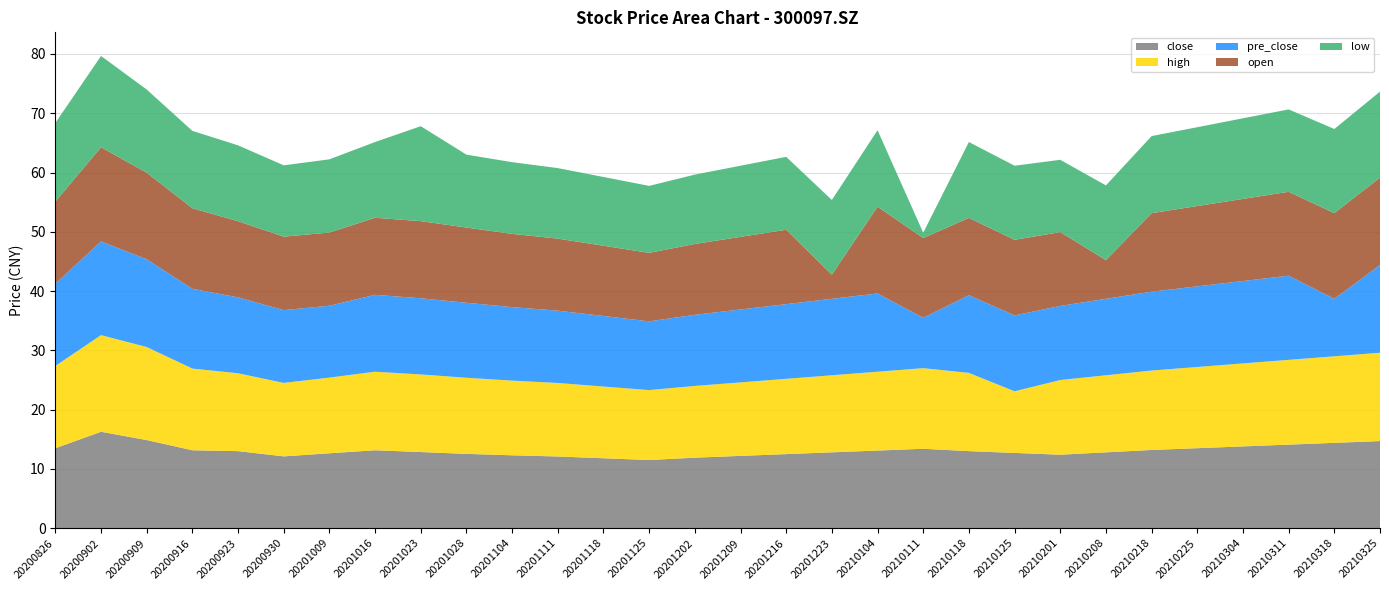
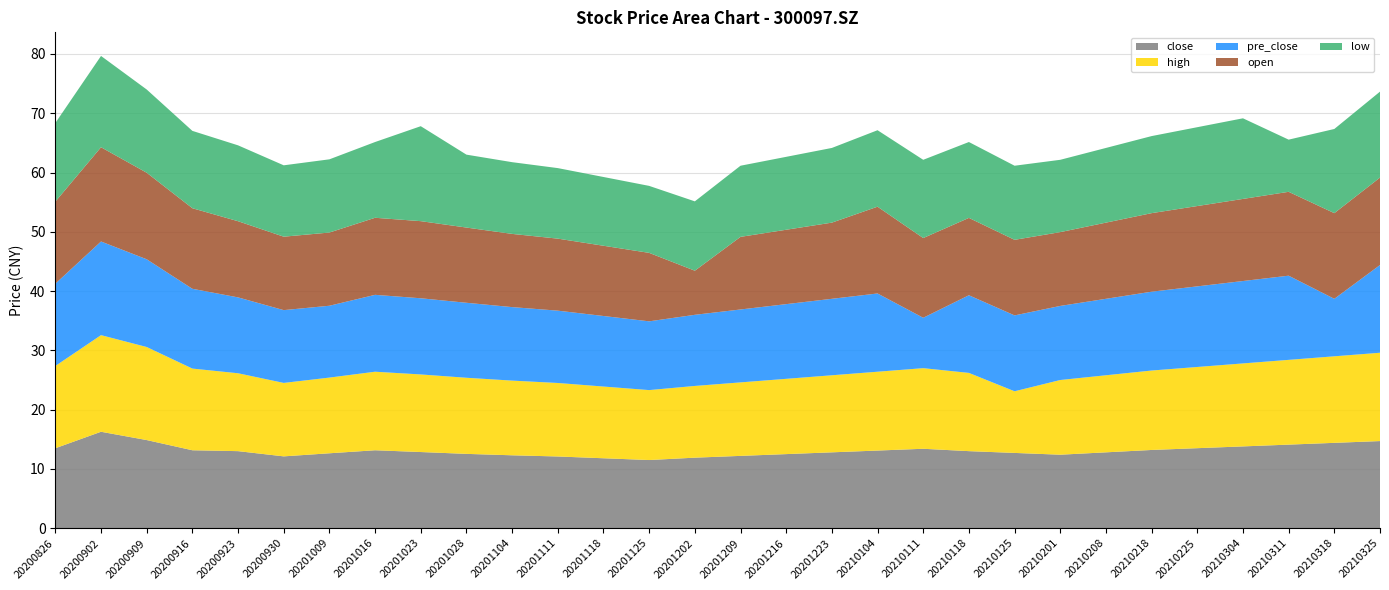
open, 20201202: 12 -> 7
open, 20201223: 4 -> 13
low, 20210111: 1 -> 13
open, 20210208: 7 -> 13
low, 20210311: 14 -> 9
